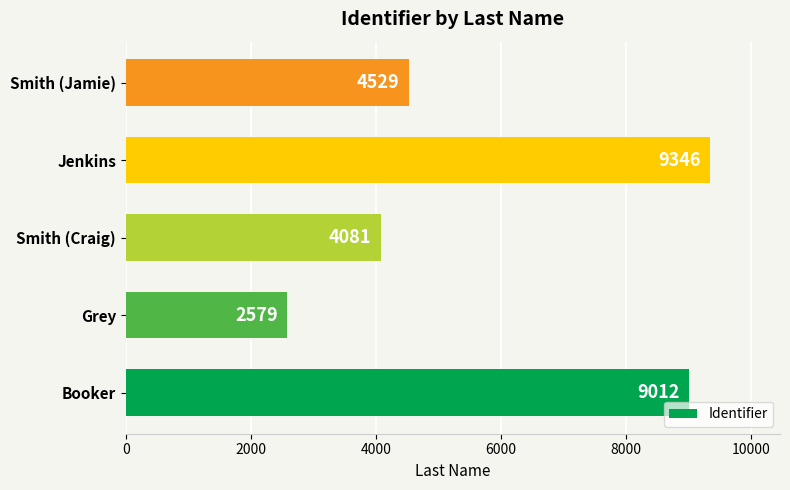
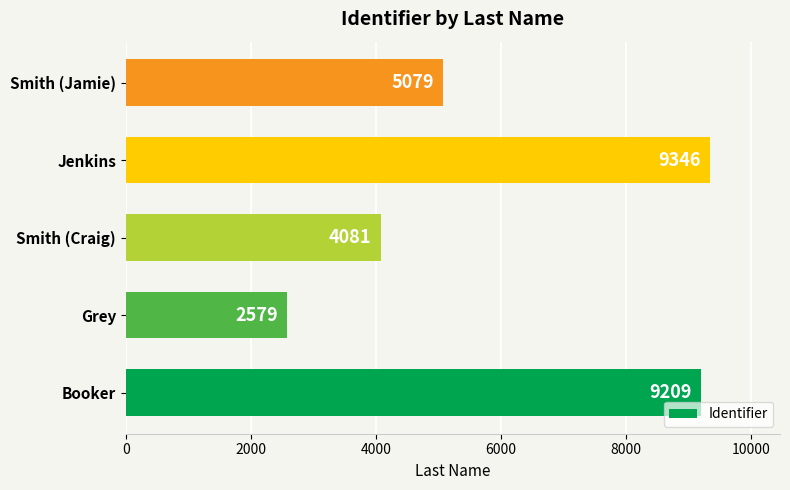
Smith (Jamie): 4529 -> 5079
Booker: 9012 -> 9209
